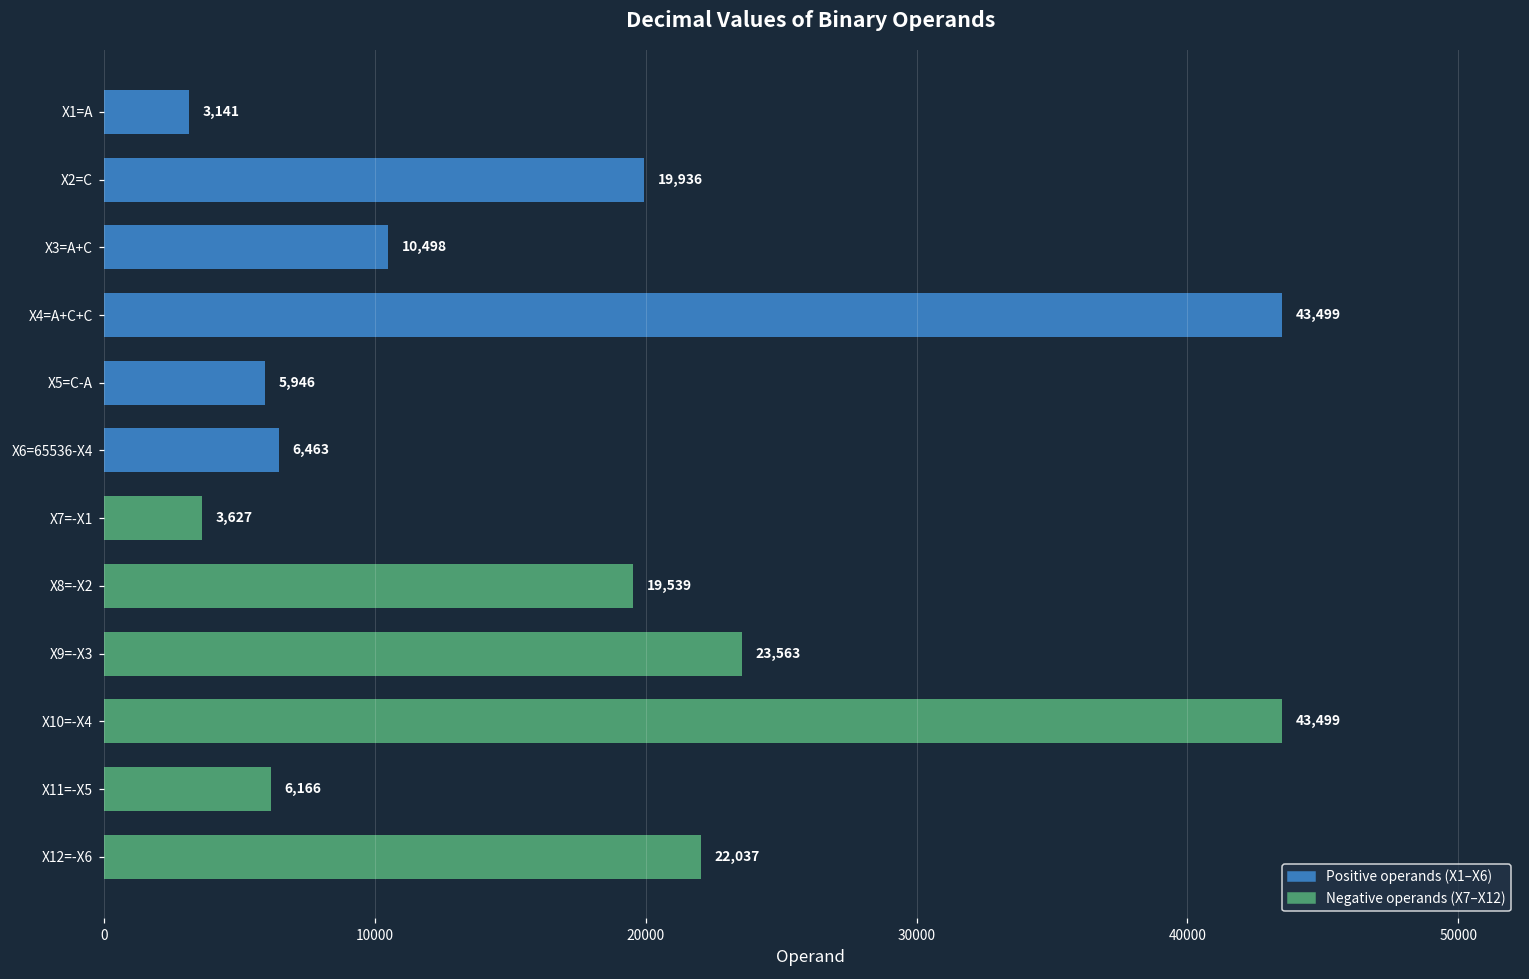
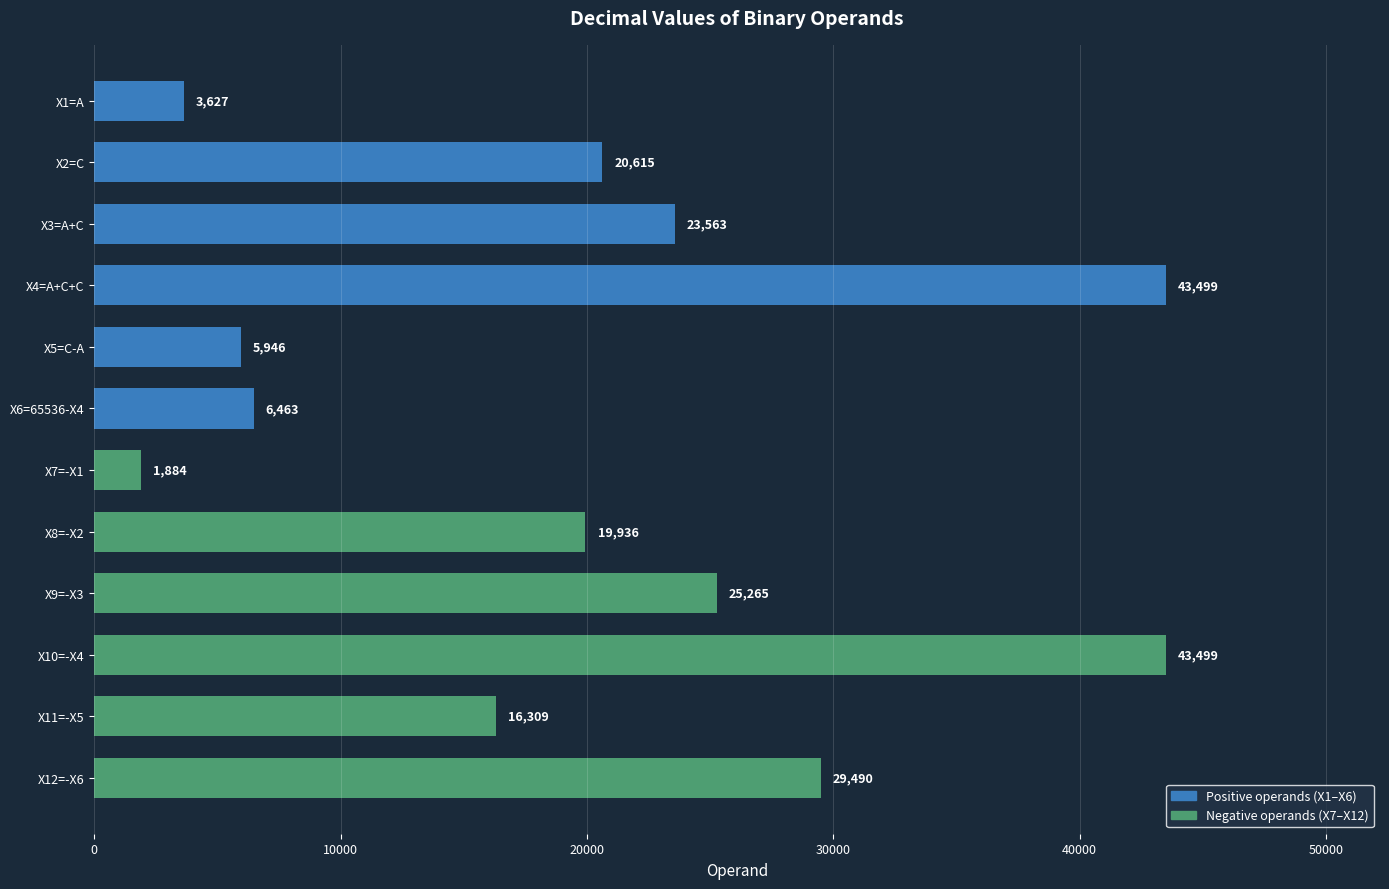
X1=A: 3,141 -> 3,627
X2=C: 19,936 -> 20,615
X3=A+C: 10,498 -> 23,563
X7=-X1: 3,627 -> 1,884
X8=-X2: 19,539 -> 19,936
X9=-X3: 23,563 -> 25,265
X11=-X5: 6,166 -> 16,309
X12=-X6: 22,037 -> 29,490
